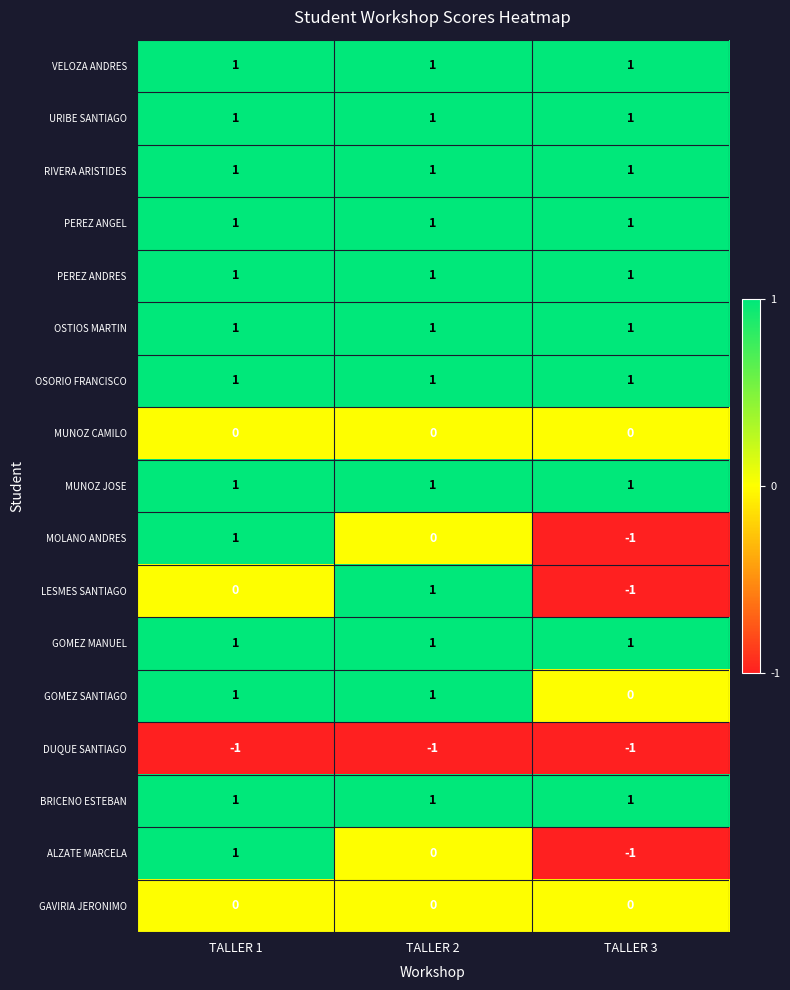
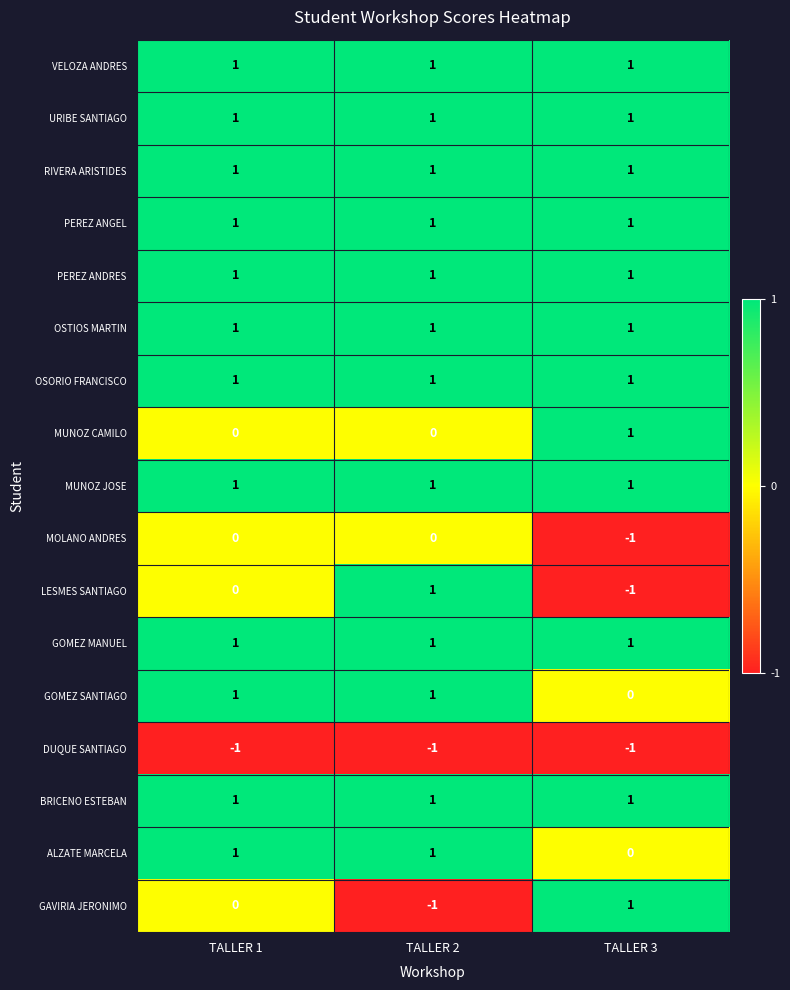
MUNOZ CAMILO, TALLER 3: 0 -> 1
MOLANO ANDRES, TALLER 1: 1 -> 0
ALZATE MARCELA, TALLER 2: 0 -> 1
ALZATE MARCELA, TALLER 3: -1 -> 0
GAVIRIA JERONIMO, TALLER 2: 0 -> -1
GAVIRIA JERONIMO, TALLER 3: 0 -> 1
